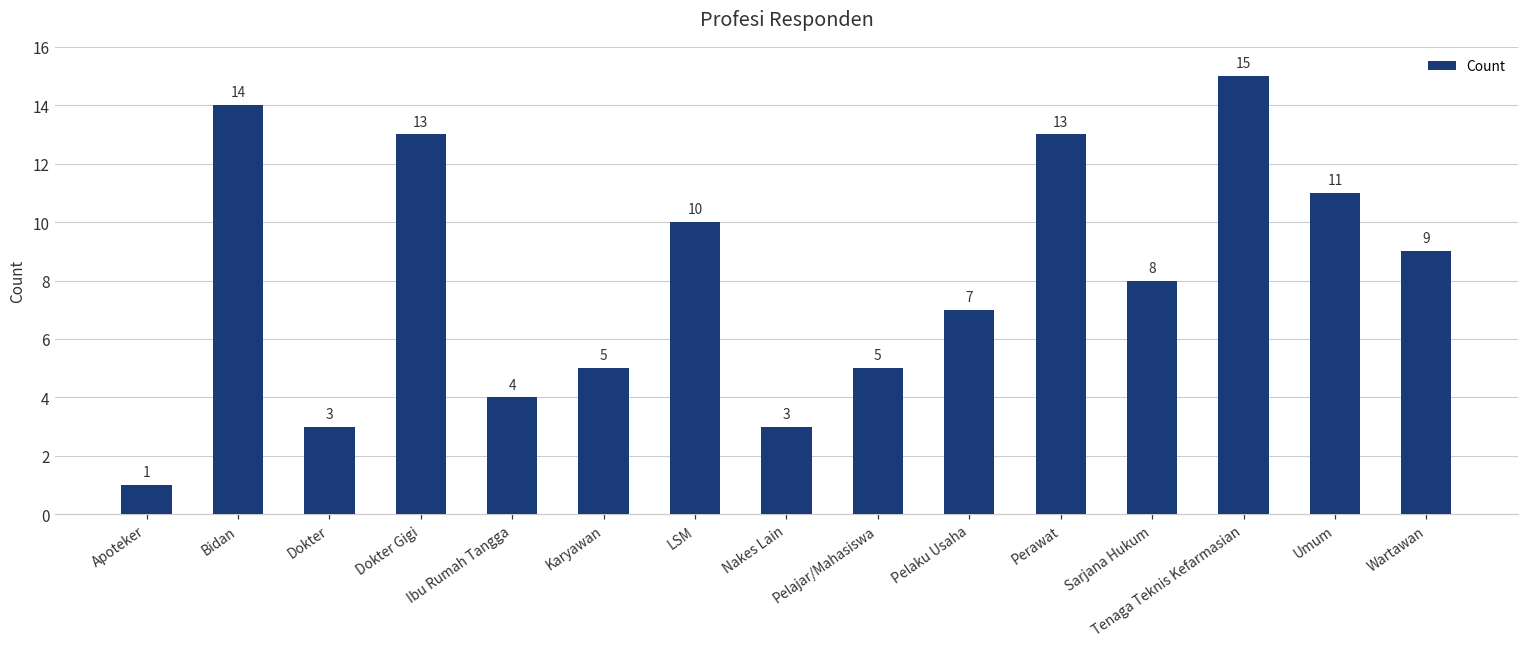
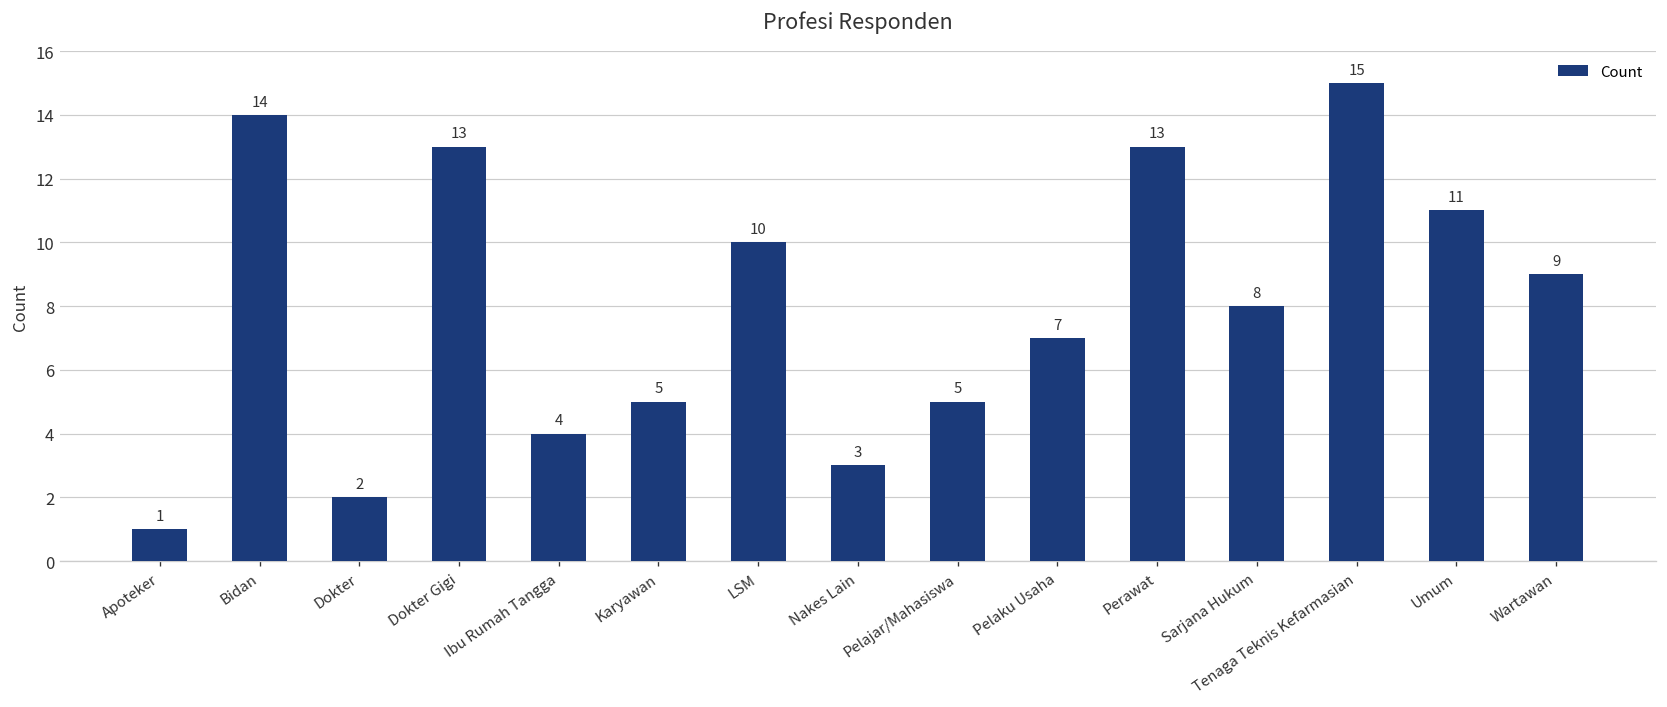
Dokter: 3 -> 2
